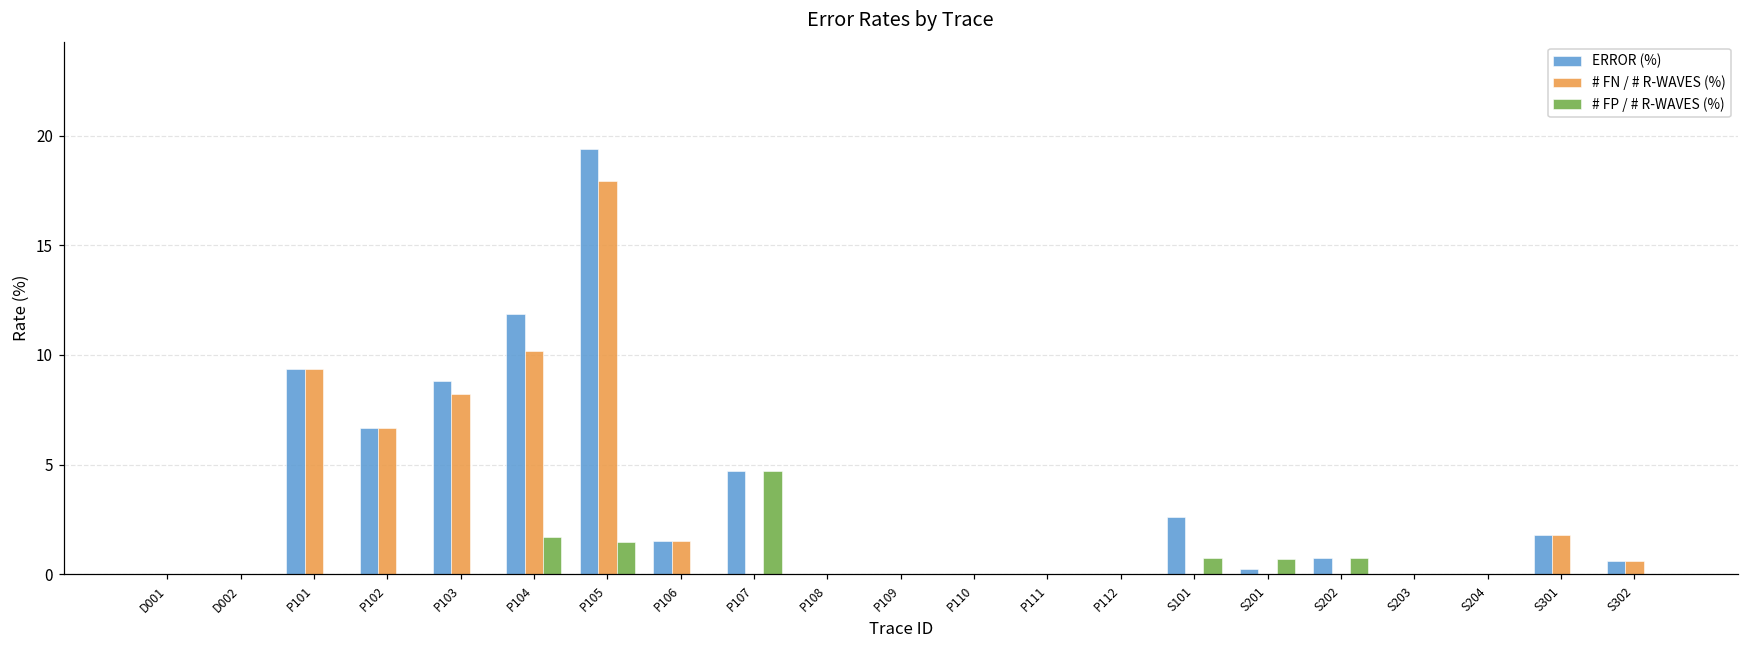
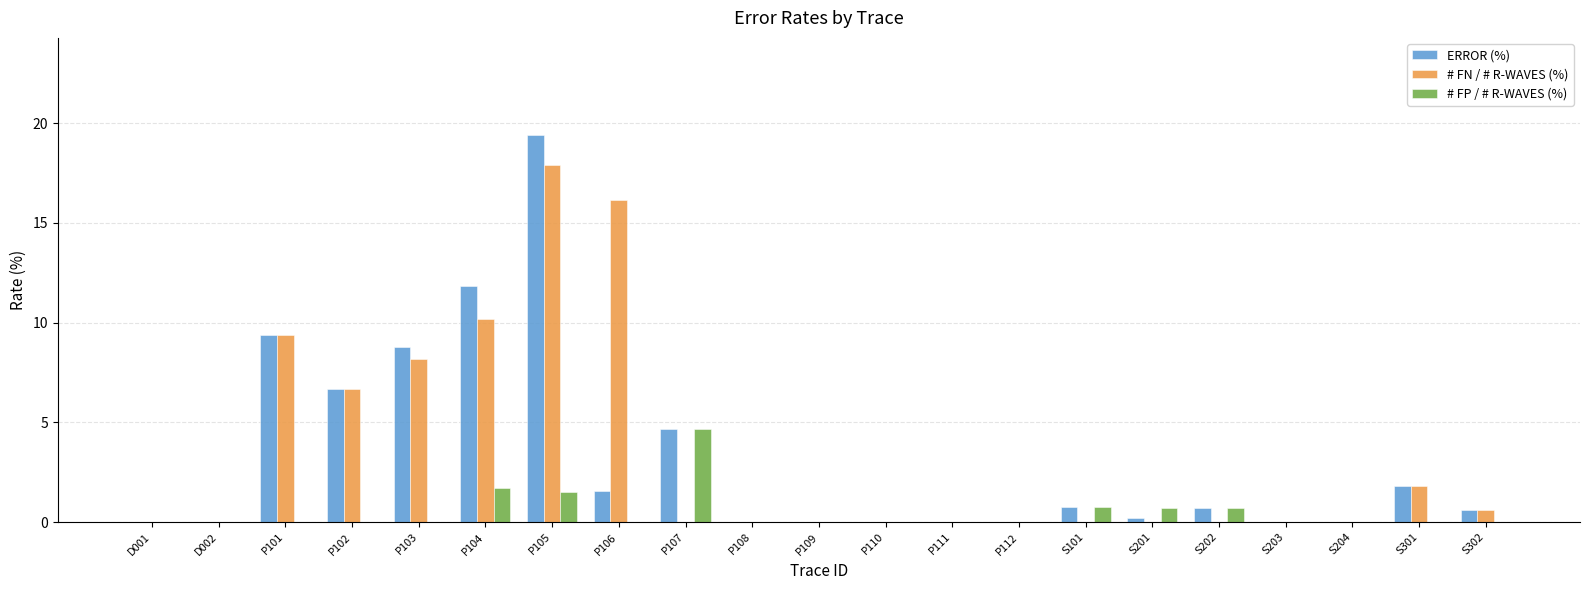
# FN / # R-WAVES (%), P106: 1.5 -> 16.2
ERROR (%), S101: 2.6 -> 0.7
